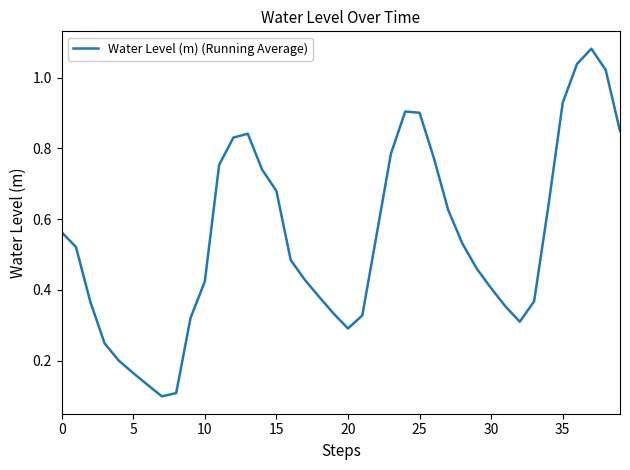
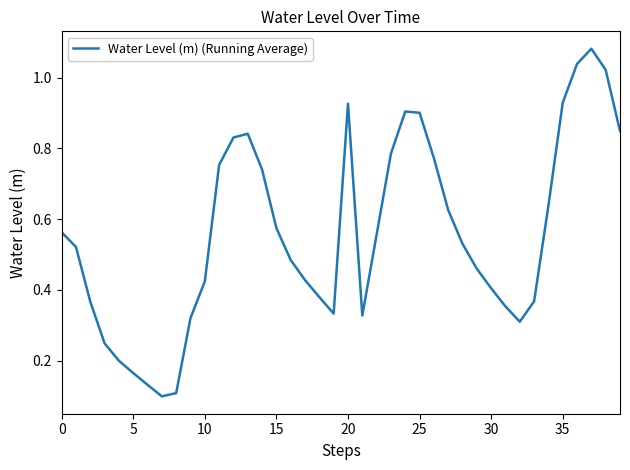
15: 0.68 -> 0.57
20: 0.29 -> 0.93
